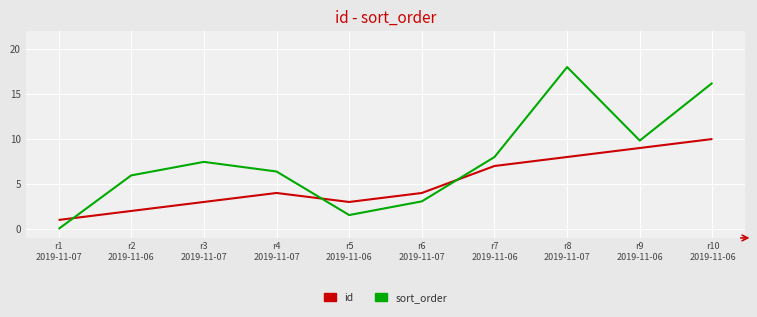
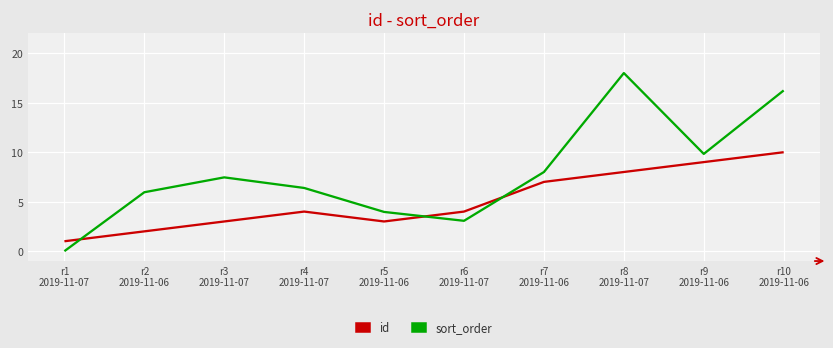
sort_order, r5 2019-11-06: 2 -> 4
